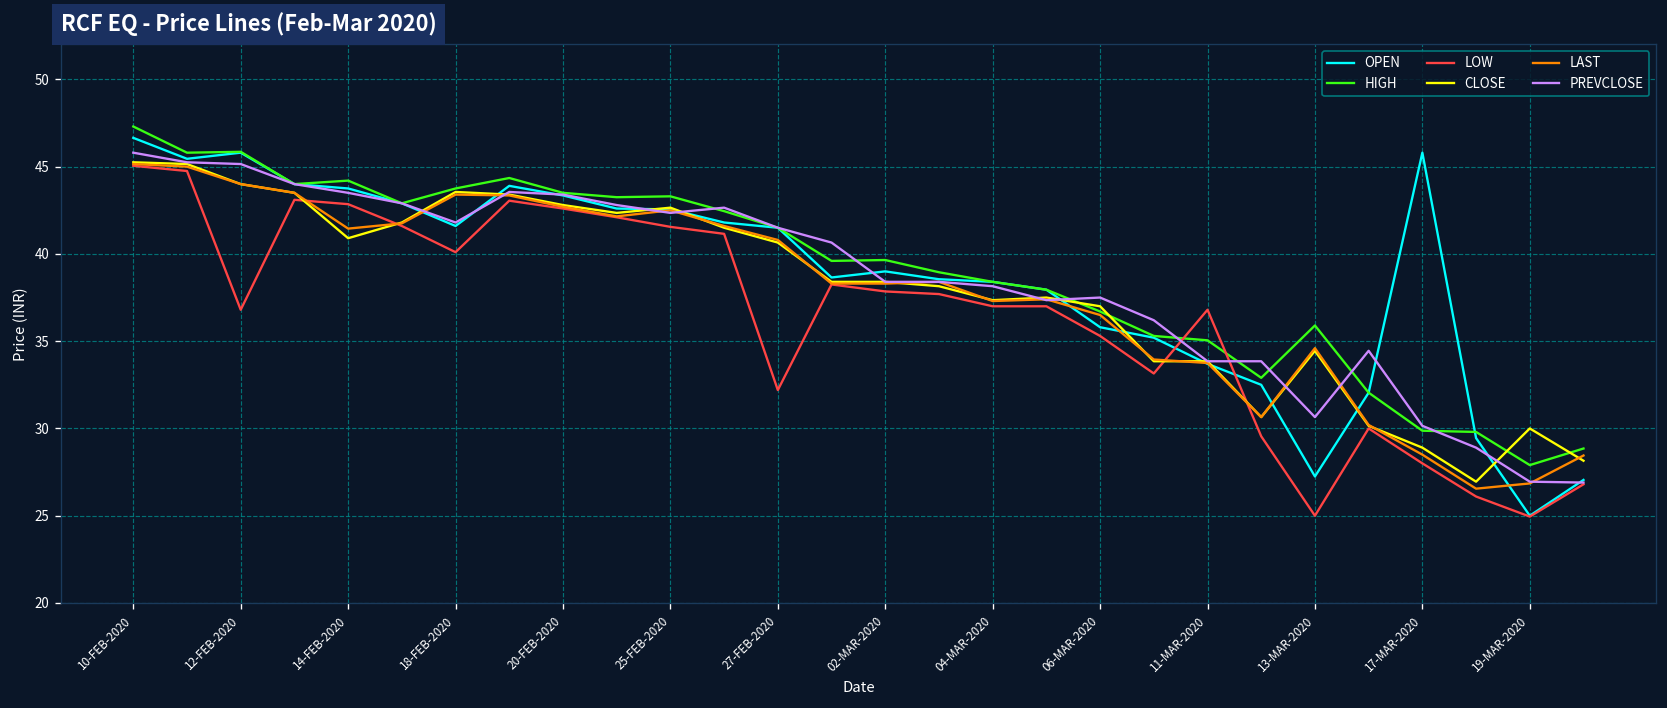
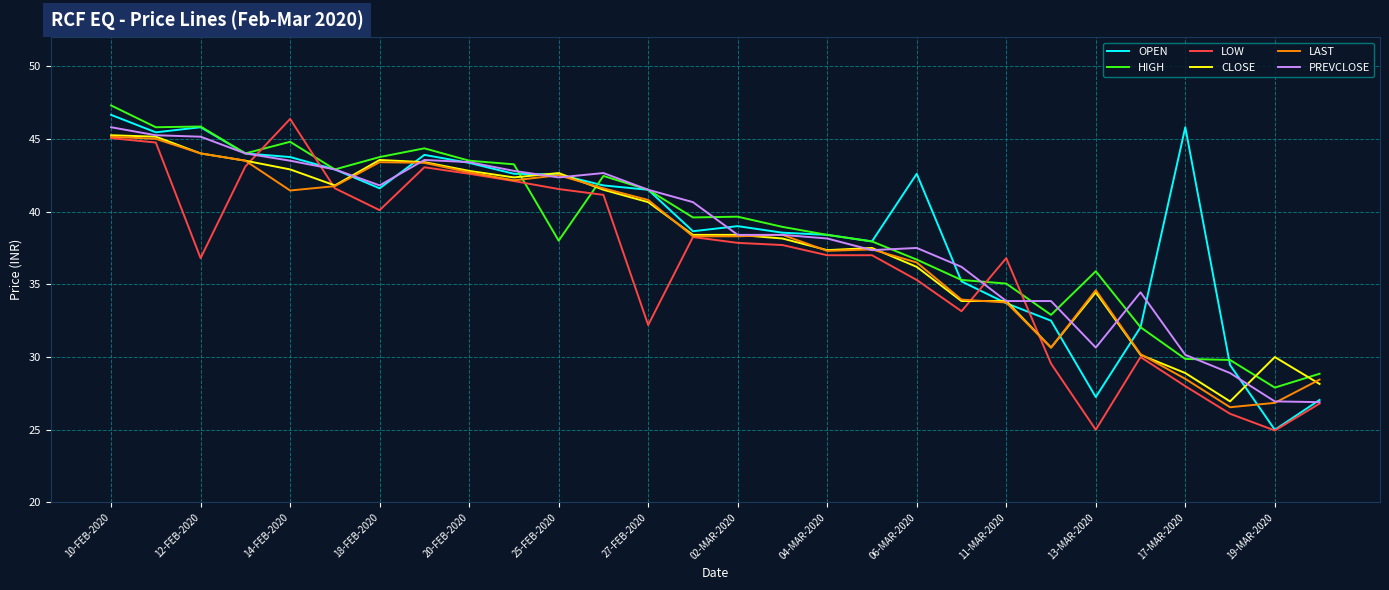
HIGH, 14-FEB-2020: 44.2 -> 44.8
LOW, 14-FEB-2020: 42.9 -> 46.4
CLOSE, 14-FEB-2020: 40.9 -> 42.9
HIGH, 25-FEB-2020: 43.3 -> 38.0
OPEN, 06-MAR-2020: 35.8 -> 42.6
CLOSE, 06-MAR-2020: 37.0 -> 36.2
